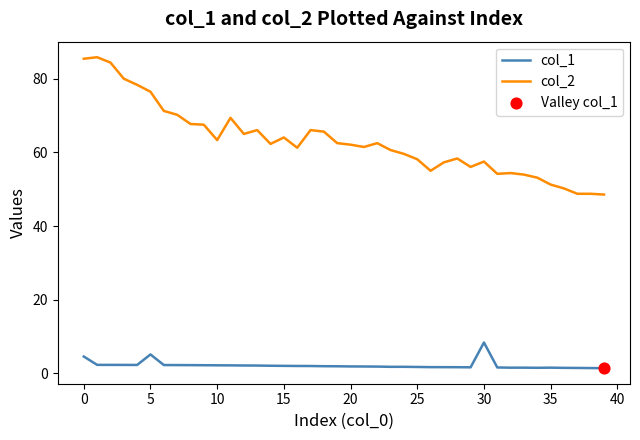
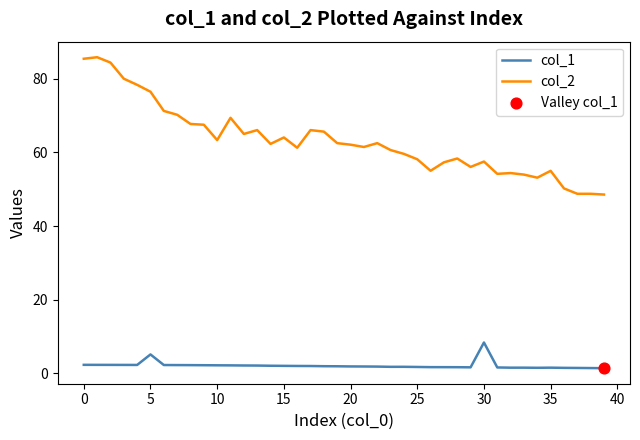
col_1, 0: 5 -> 2
col_2, 35: 51 -> 55
